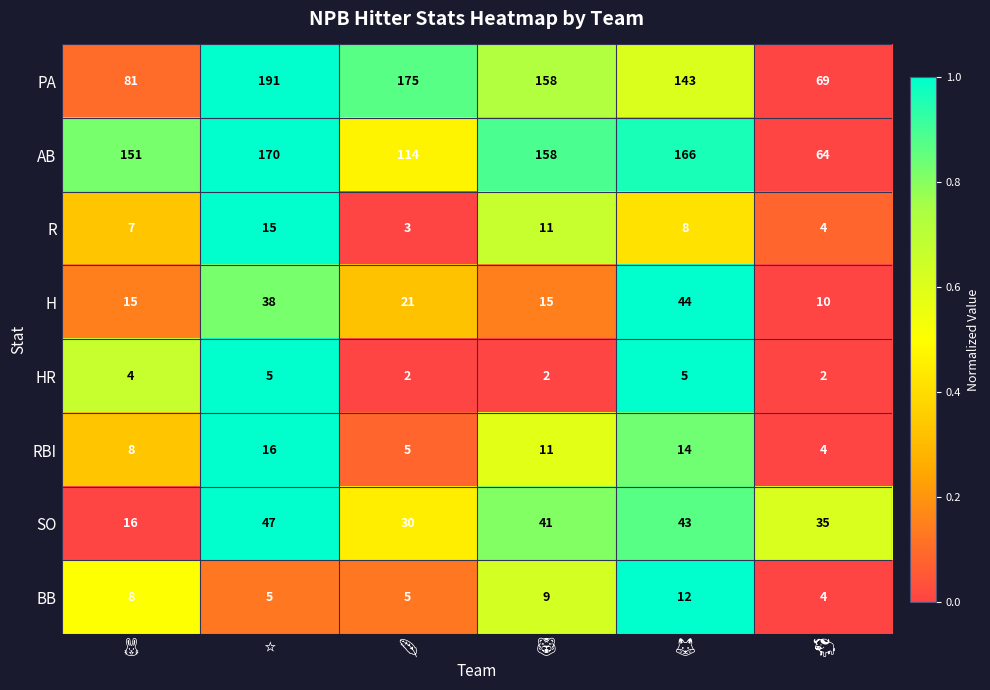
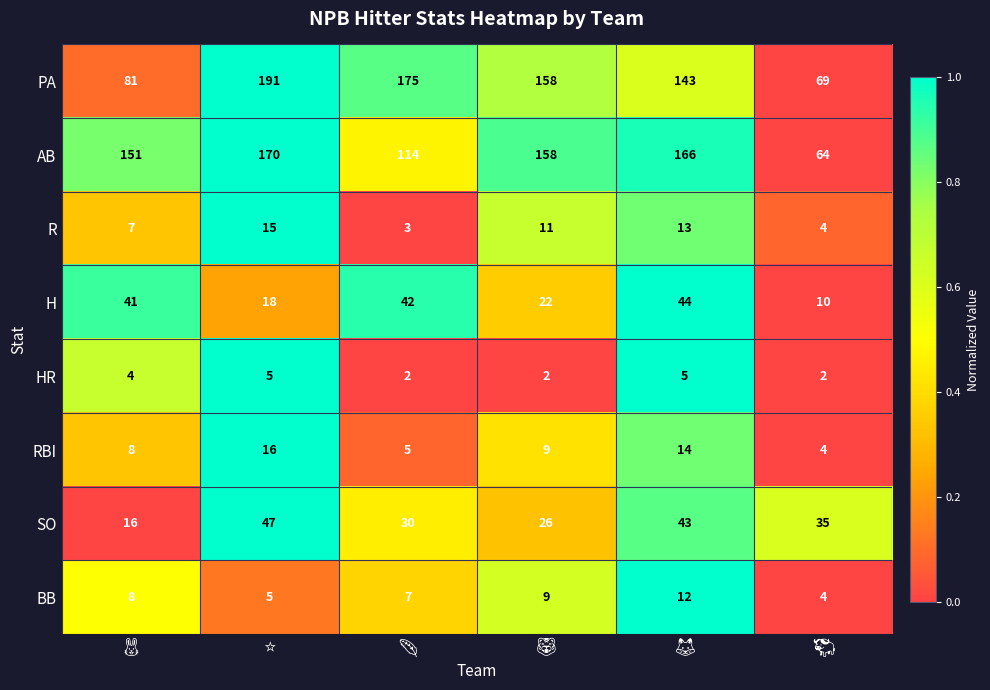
R, 🦊: 8 -> 13
H, 🐰: 15 -> 41
H, ⭐: 38 -> 18
H, 🪶: 21 -> 42
H, 🐯: 15 -> 22
RBI, 🐯: 11 -> 9
SO, 🐯: 41 -> 26
BB, 🪶: 5 -> 7
